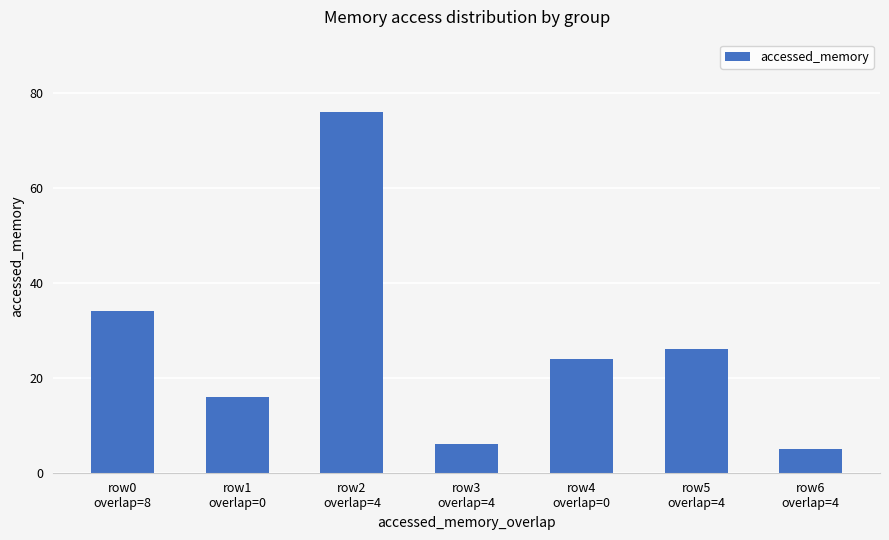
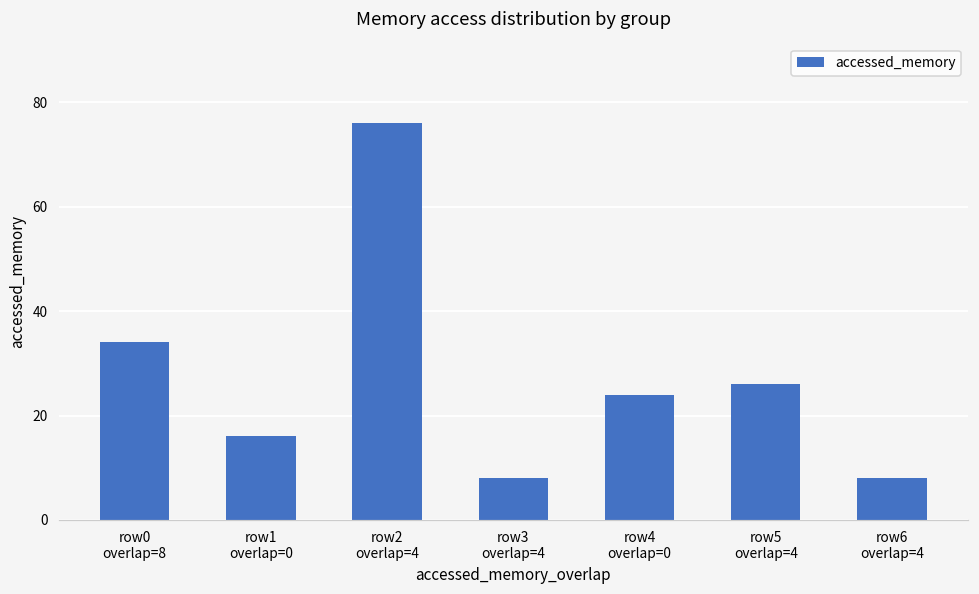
row3 overlap=4: 6 -> 8
row6 overlap=4: 5 -> 8
